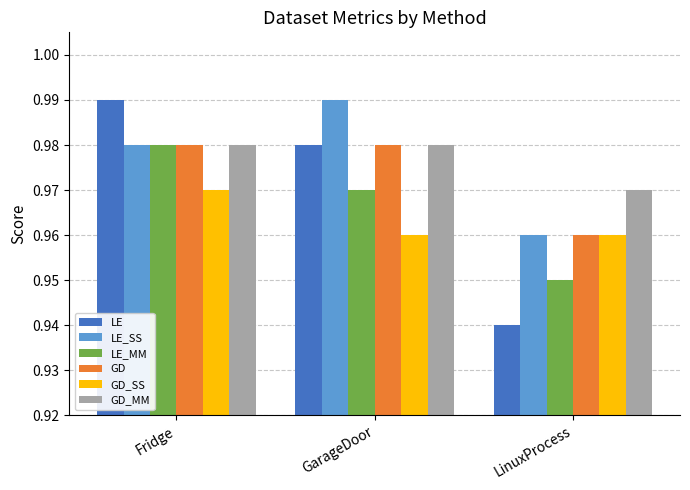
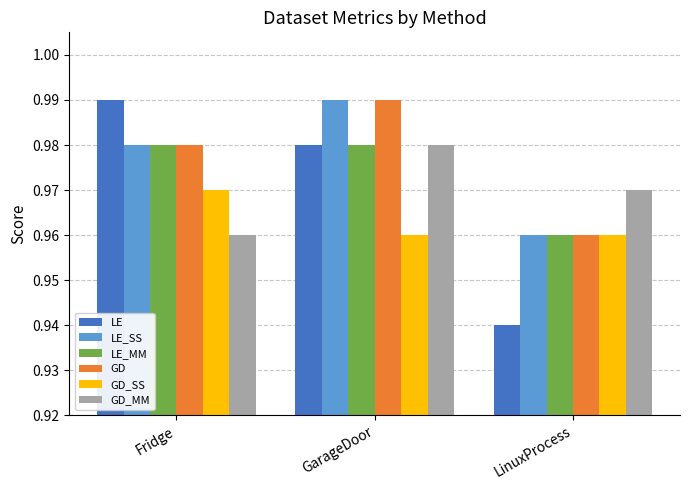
GD_MM, Fridge: 0.98 -> 0.96
LE_MM, GarageDoor: 0.97 -> 0.98
GD, GarageDoor: 0.98 -> 0.99
LE_MM, LinuxProcess: 0.95 -> 0.96
